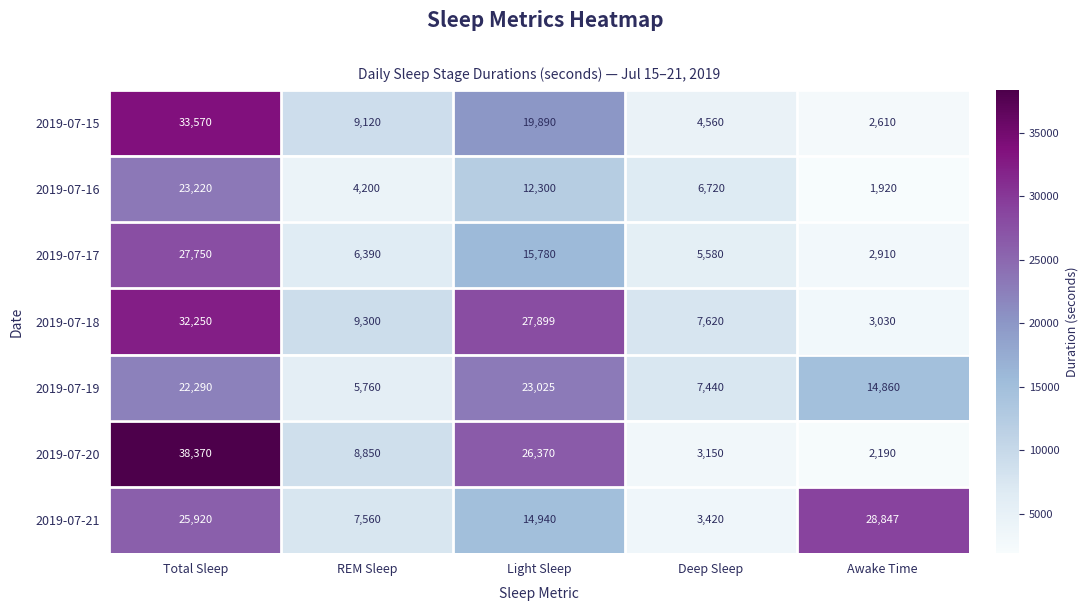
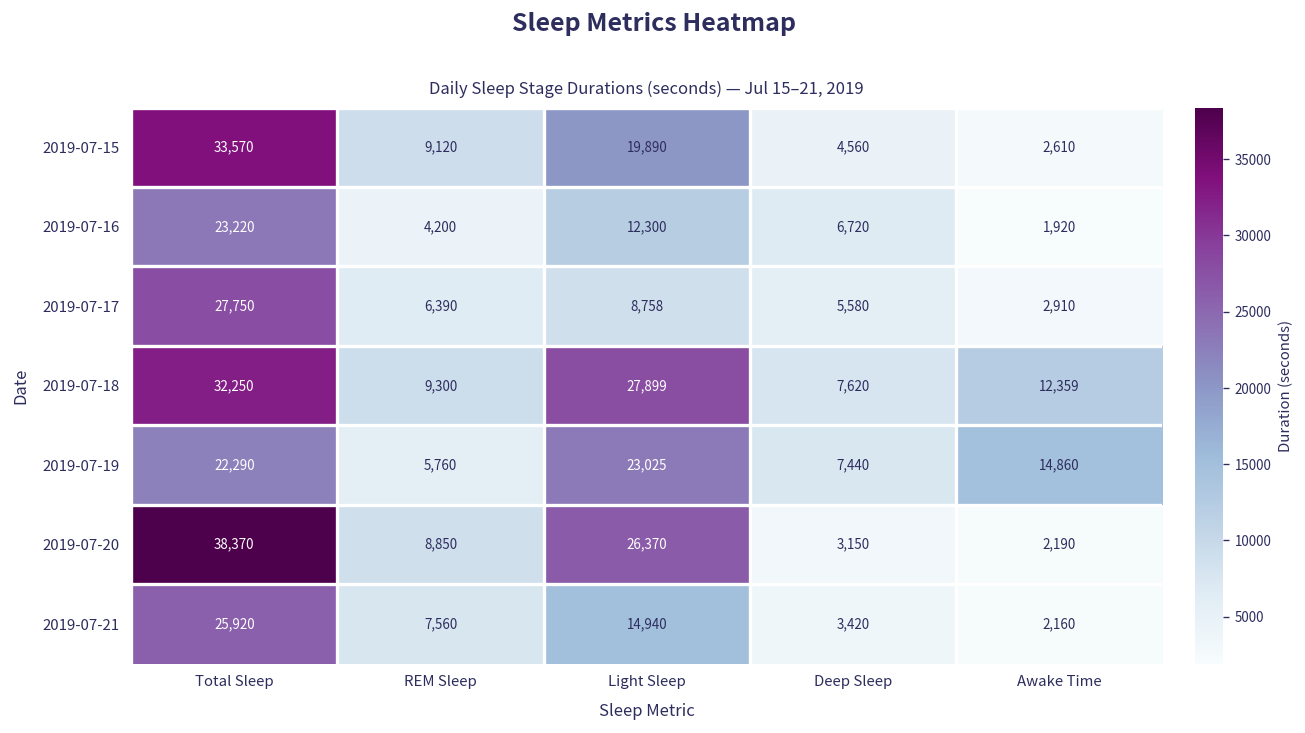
2019-07-17, Light Sleep: 15,780 -> 8,758
2019-07-18, Awake Time: 3,030 -> 12,359
2019-07-21, Awake Time: 28,847 -> 2,160
